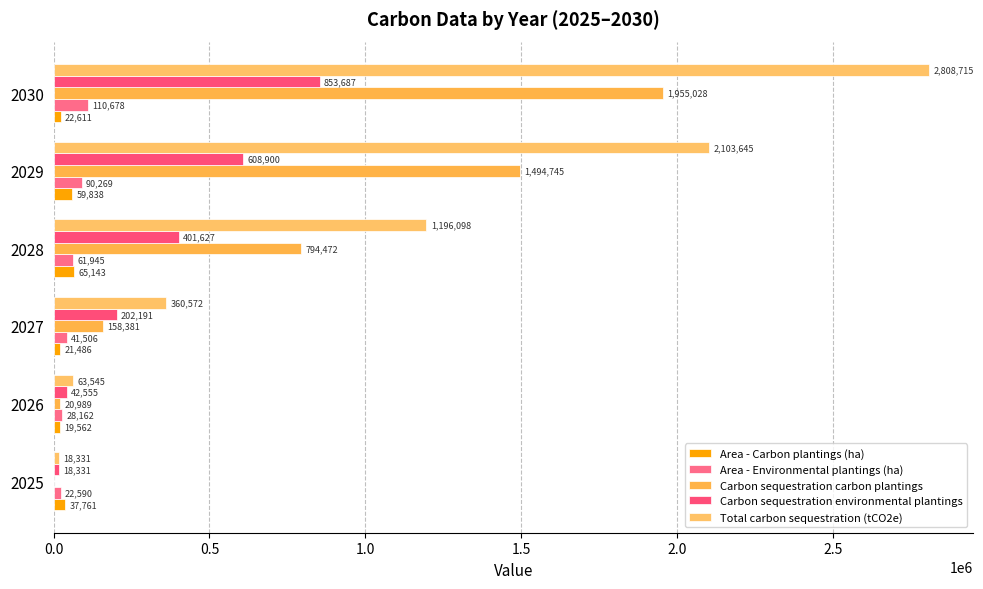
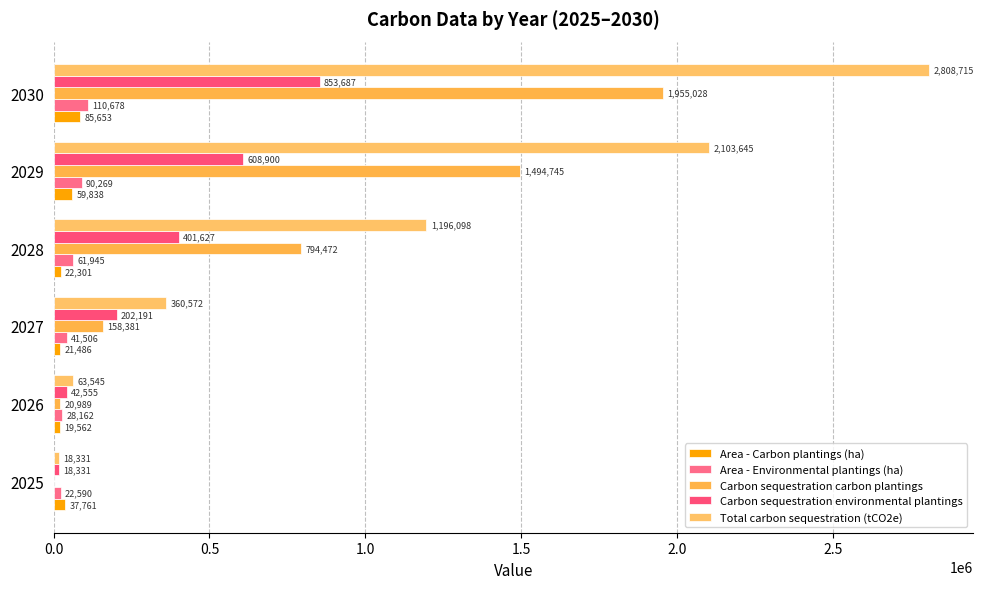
Area - Carbon plantings (ha), 2030: 22,611 -> 85,653
Area - Carbon plantings (ha), 2028: 65,143 -> 22,301
